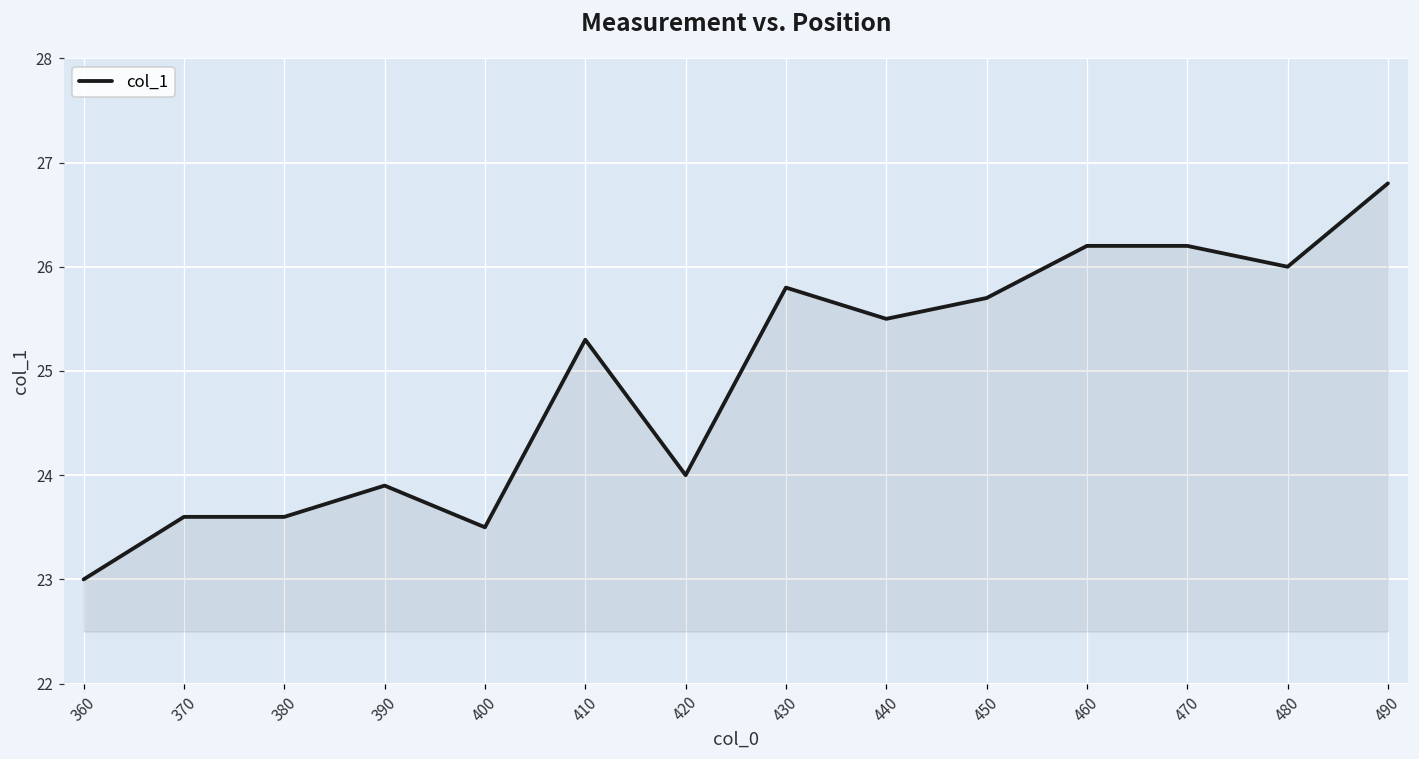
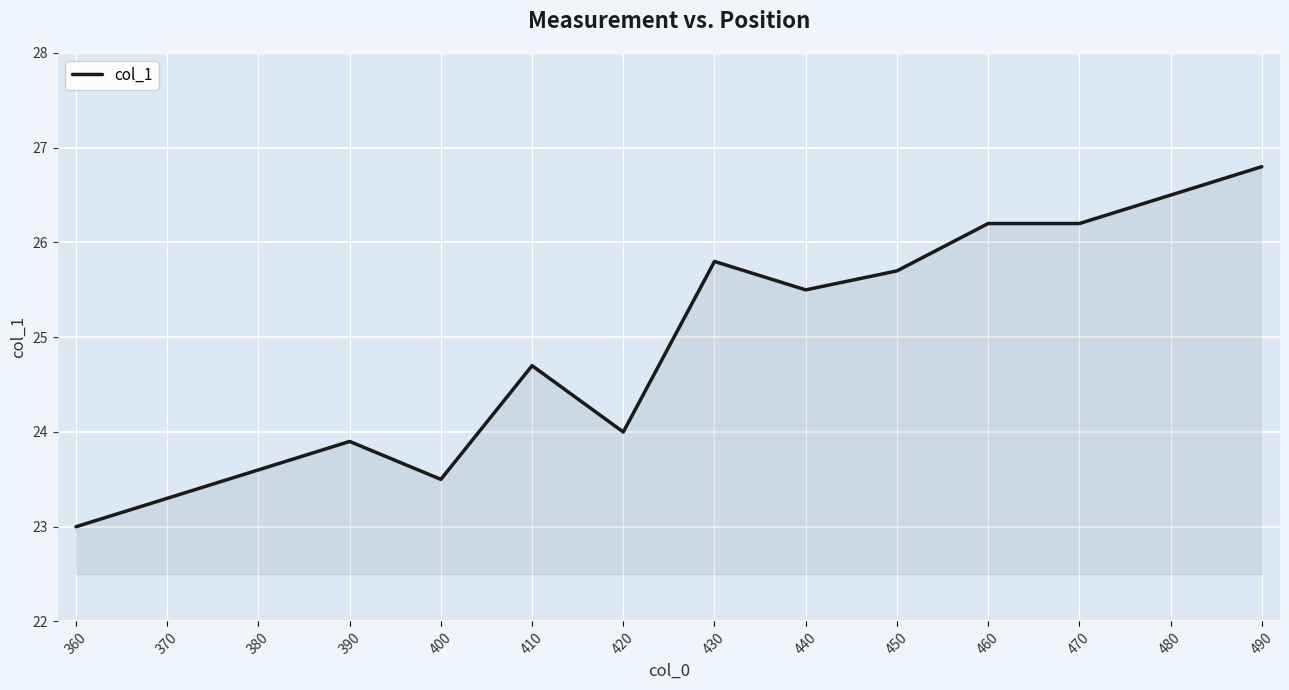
370: 23.6 -> 23.3
410: 25.3 -> 24.7
480: 26.0 -> 26.5
